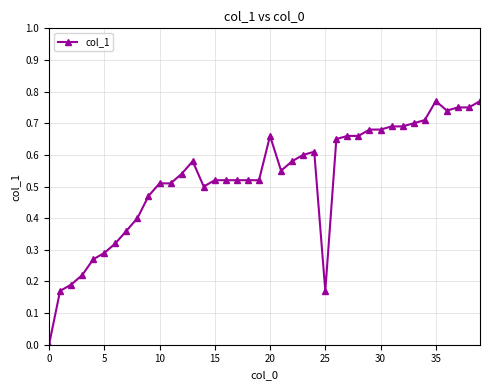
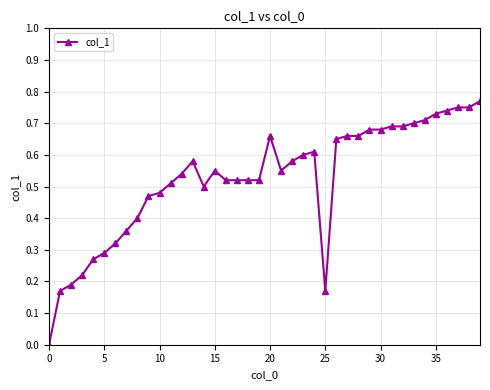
10: 0.51 -> 0.48
15: 0.52 -> 0.55
35: 0.77 -> 0.73
